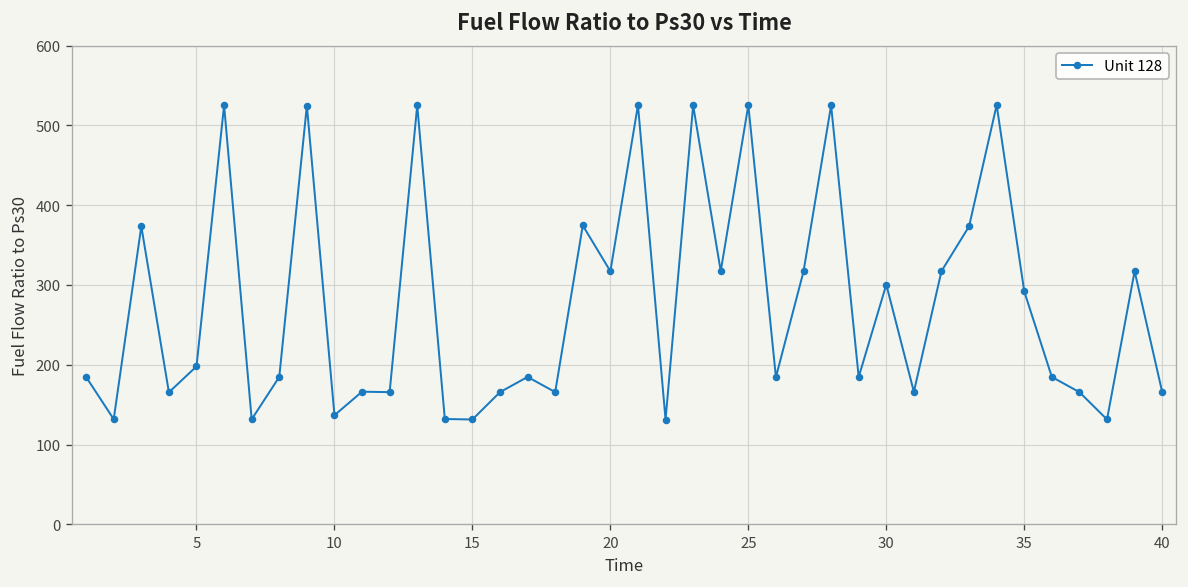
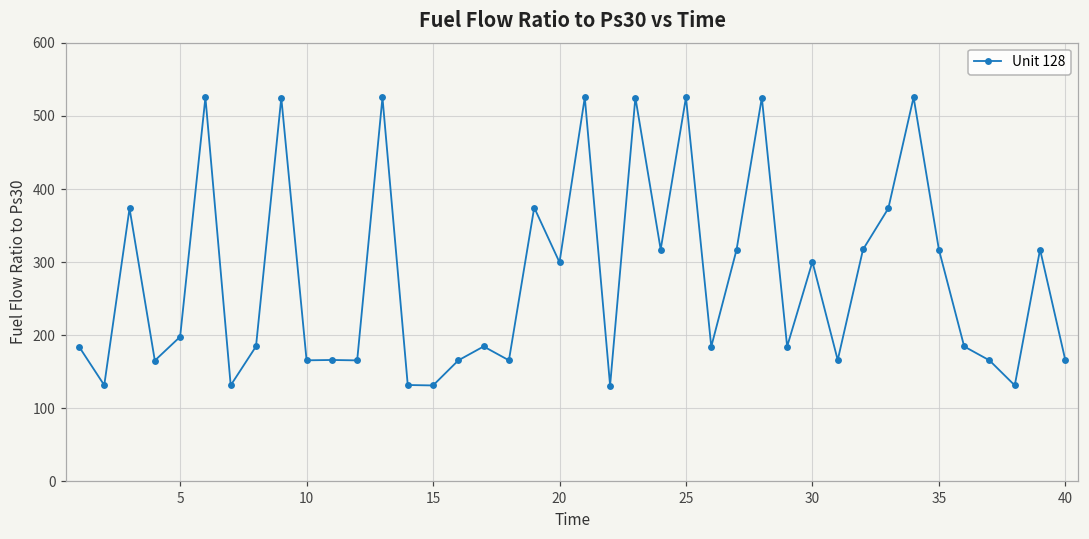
10: 140 -> 170
20: 320 -> 300
35: 290 -> 320
